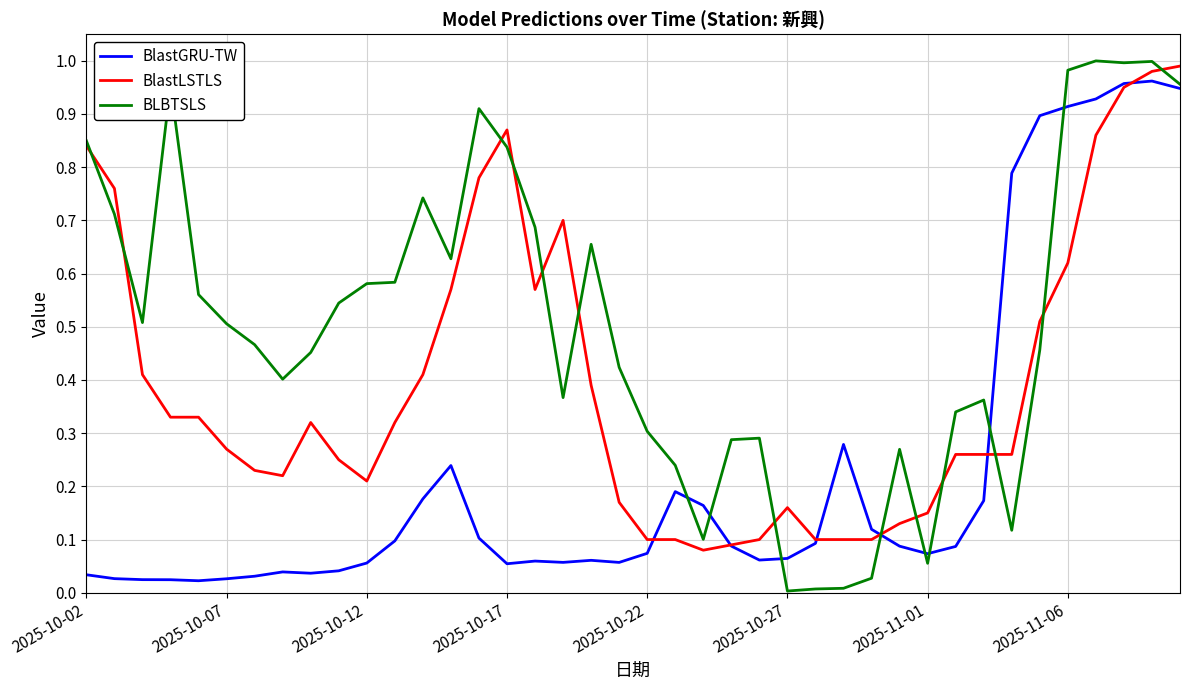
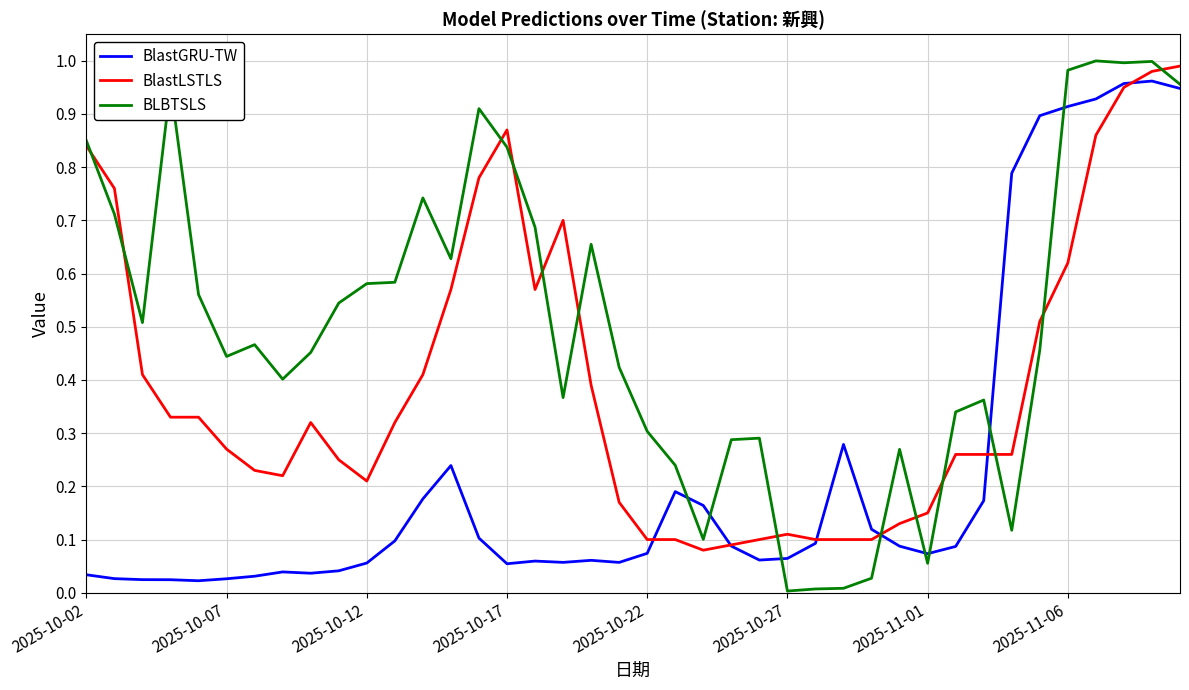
BLBTSLS, 2025-10-07: 0.51 -> 0.44
BlastLSTLS, 2025-10-27: 0.16 -> 0.11
